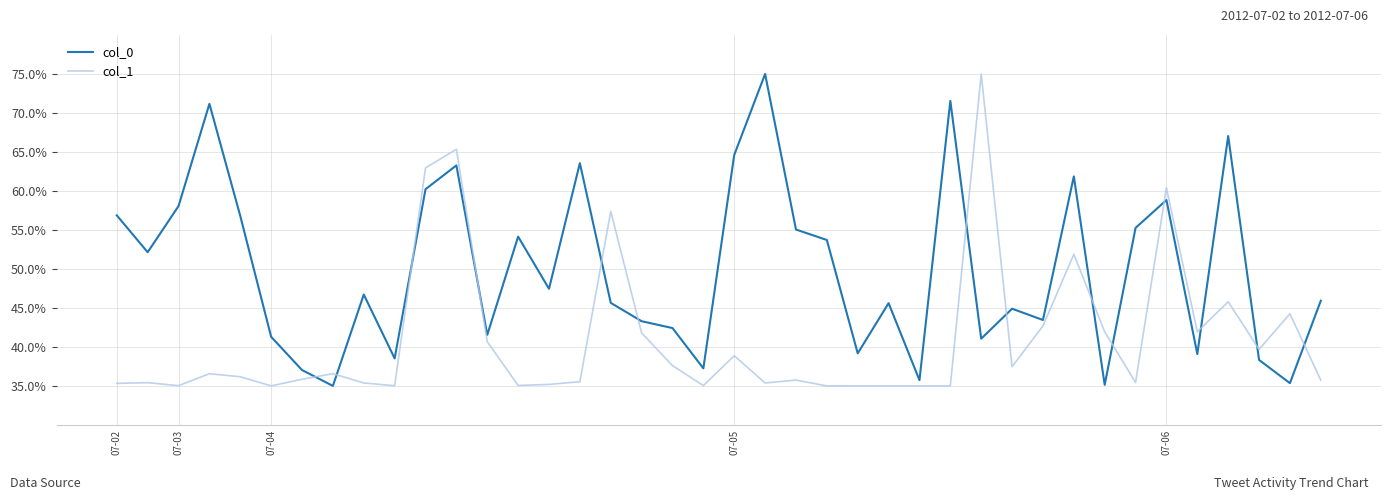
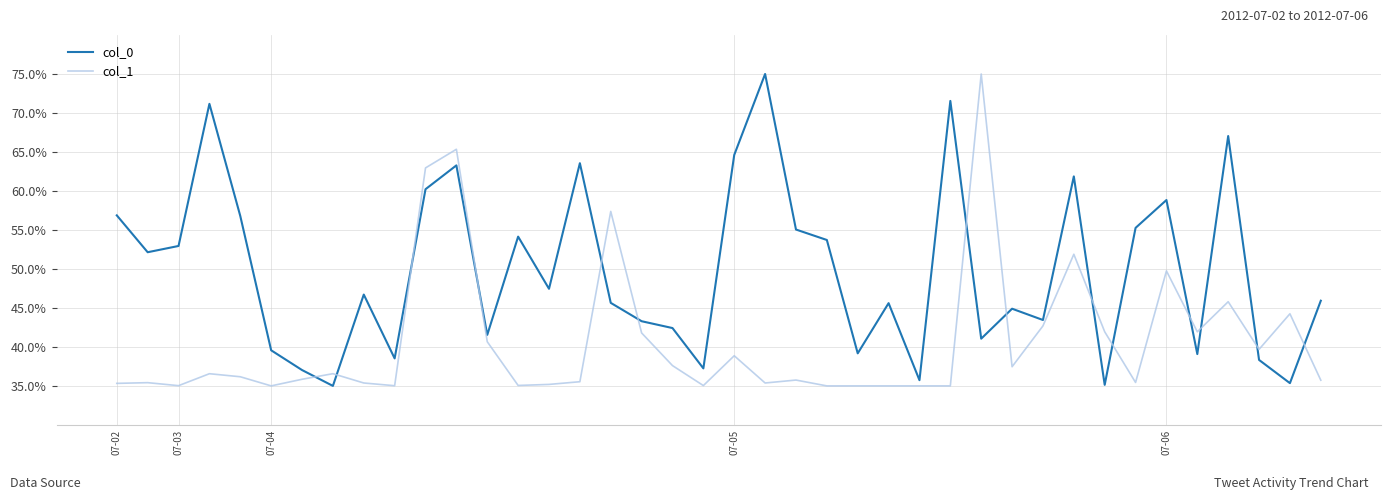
col_0, 07-03: 58% -> 53%
col_0, 07-04: 41% -> 40%
col_1, 07-06: 60% -> 50%
